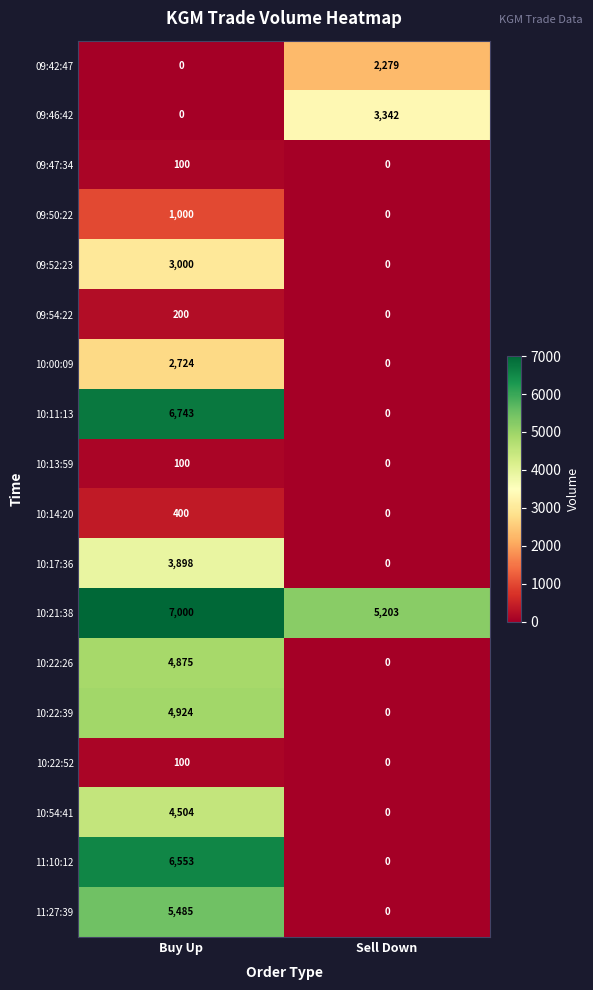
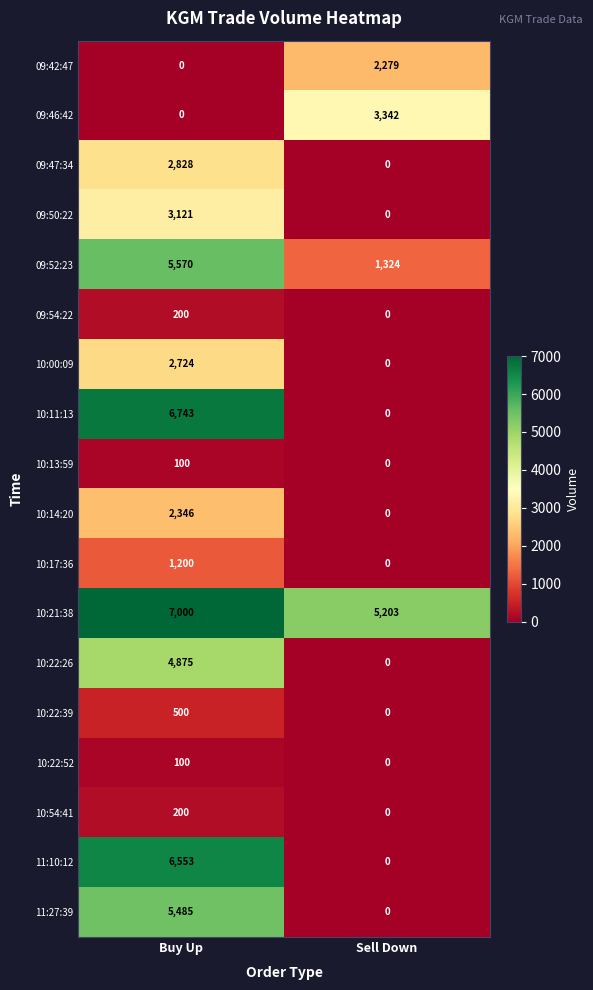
09:47:34, Buy Up: 100 -> 2,828
09:50:22, Buy Up: 1,000 -> 3,121
09:52:23, Buy Up: 3,000 -> 5,570
09:52:23, Sell Down: 0 -> 1,324
10:14:20, Buy Up: 400 -> 2,346
10:17:36, Buy Up: 3,898 -> 1,200
10:22:39, Buy Up: 4,924 -> 500
10:54:41, Buy Up: 4,504 -> 200
